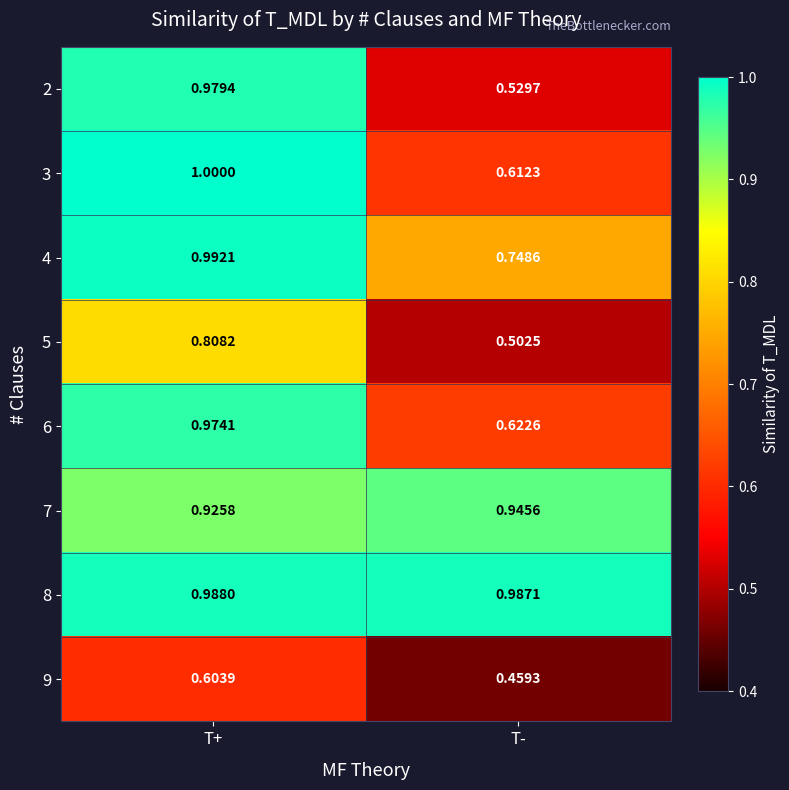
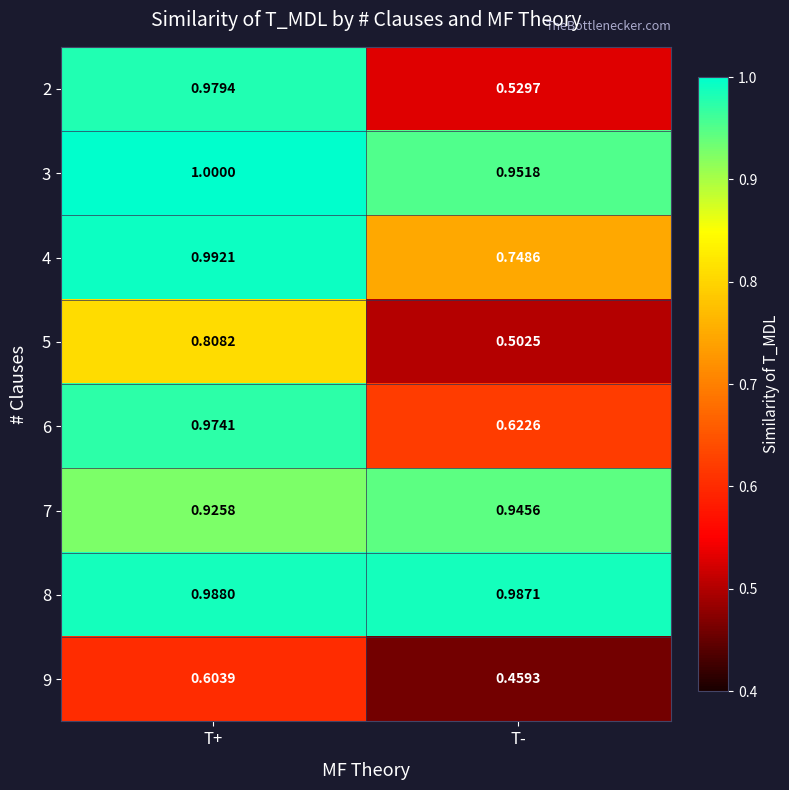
3, T-: 0.6123 -> 0.9518
